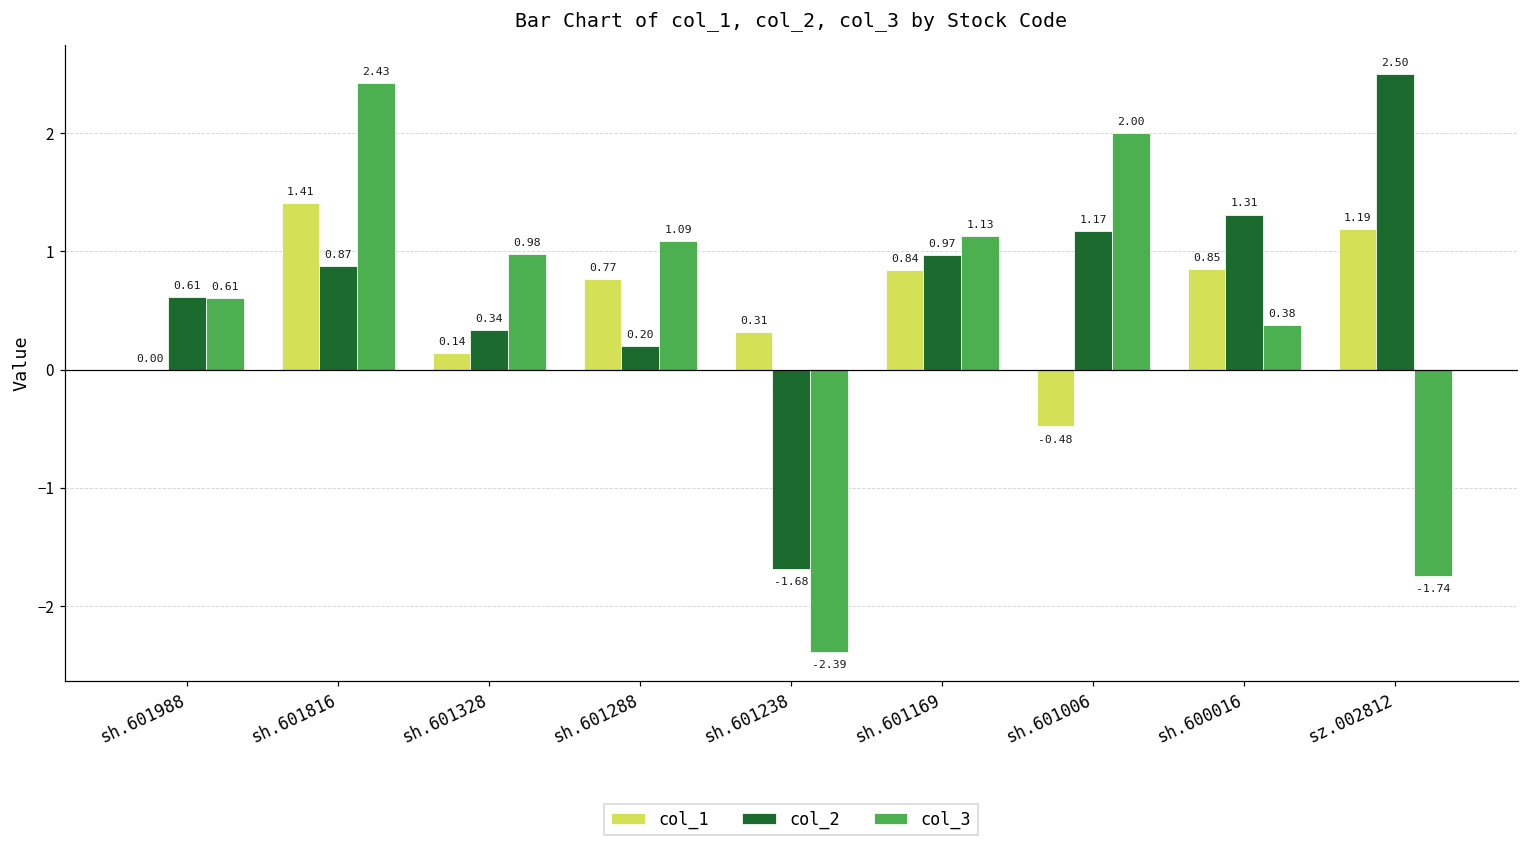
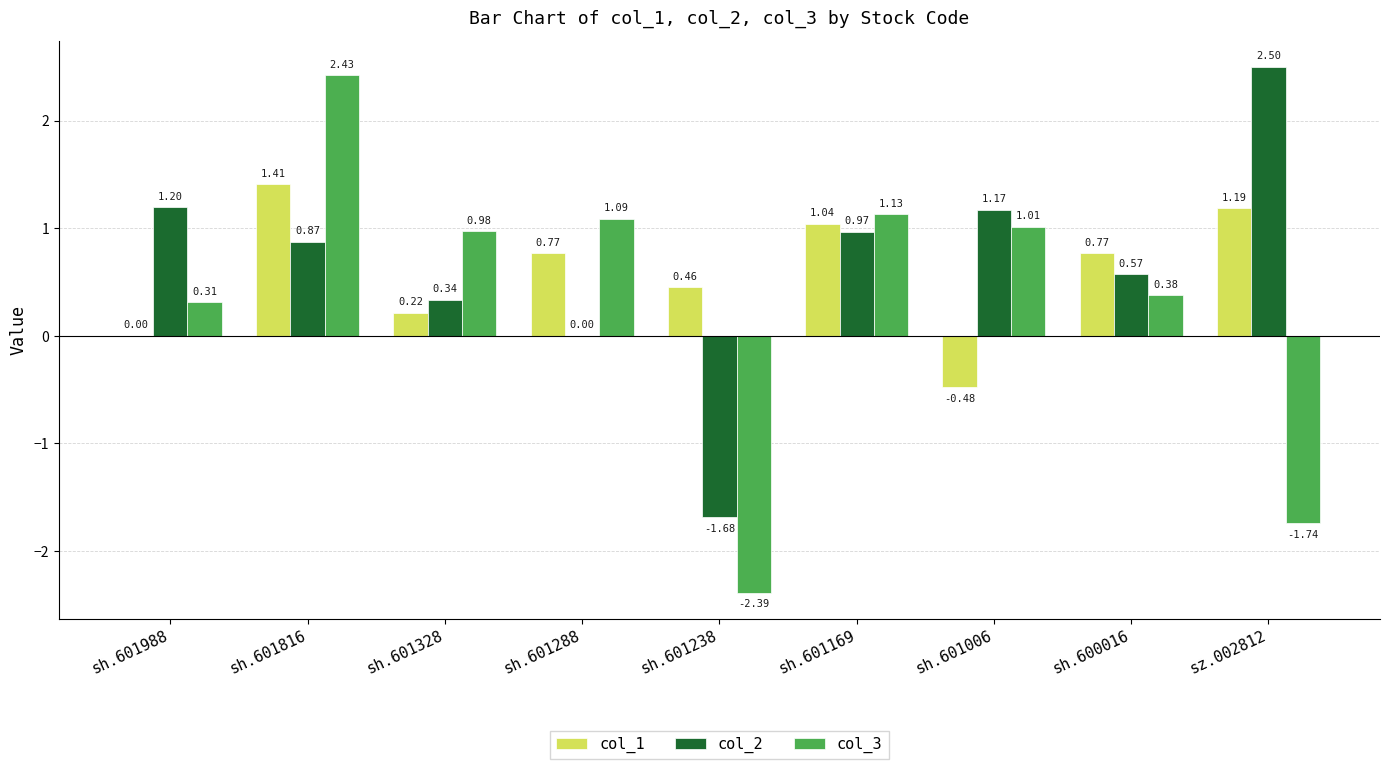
col_2, sh.601988: 0.61 -> 1.20
col_3, sh.601988: 0.61 -> 0.31
col_1, sh.601328: 0.14 -> 0.22
col_2, sh.601288: 0.20 -> 0.00
col_1, sh.601238: 0.31 -> 0.46
col_1, sh.601169: 0.84 -> 1.04
col_3, sh.601006: 2.00 -> 1.01
col_1, sh.600016: 0.85 -> 0.77
col_2, sh.600016: 1.31 -> 0.57
